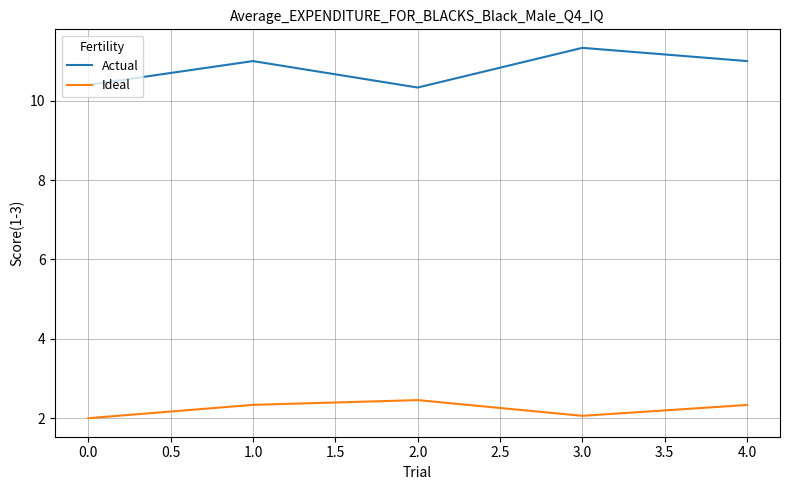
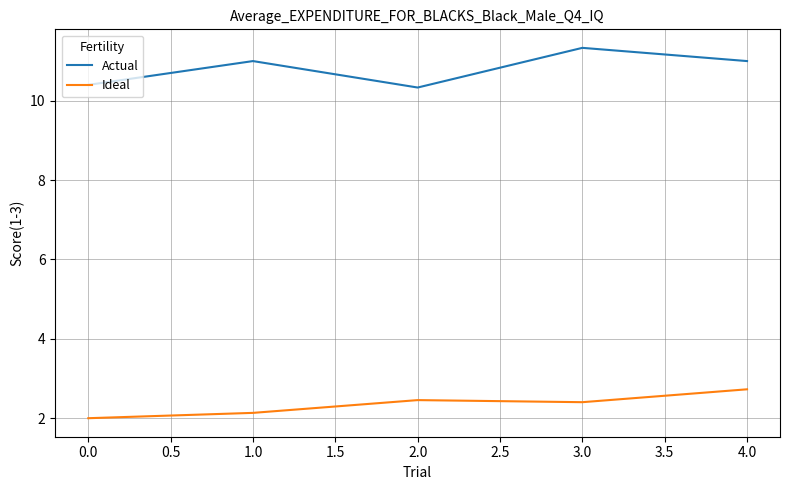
Ideal, 1.0: 2.3 -> 2.1
Ideal, 3.0: 2.1 -> 2.4
Ideal, 4.0: 2.3 -> 2.7
